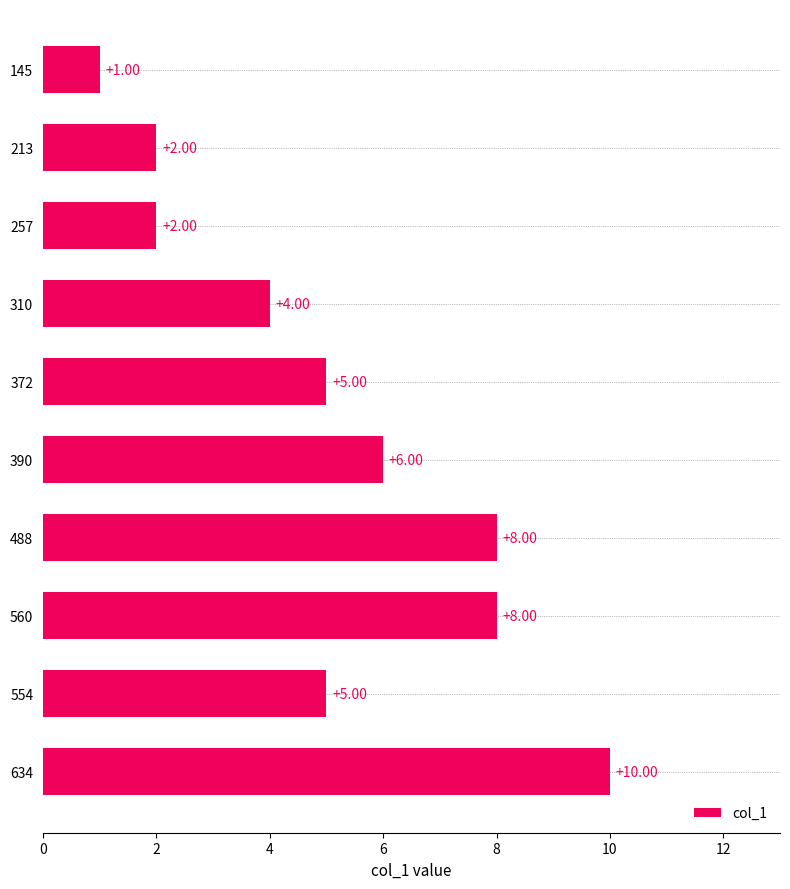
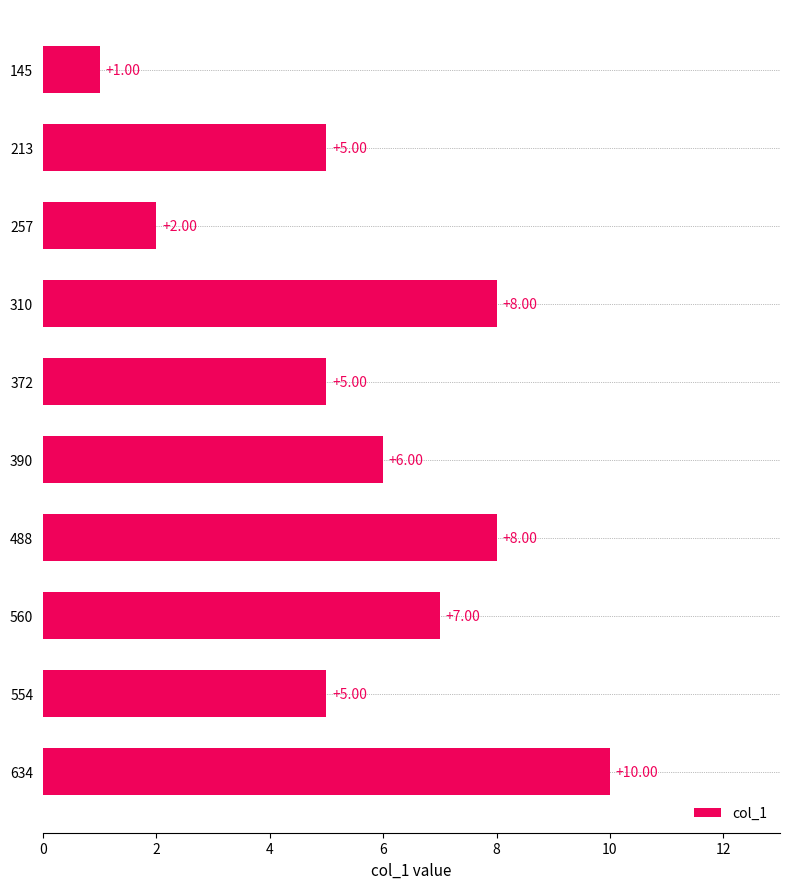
213: +2.00 -> +5.00
310: +4.00 -> +8.00
560: +8.00 -> +7.00
